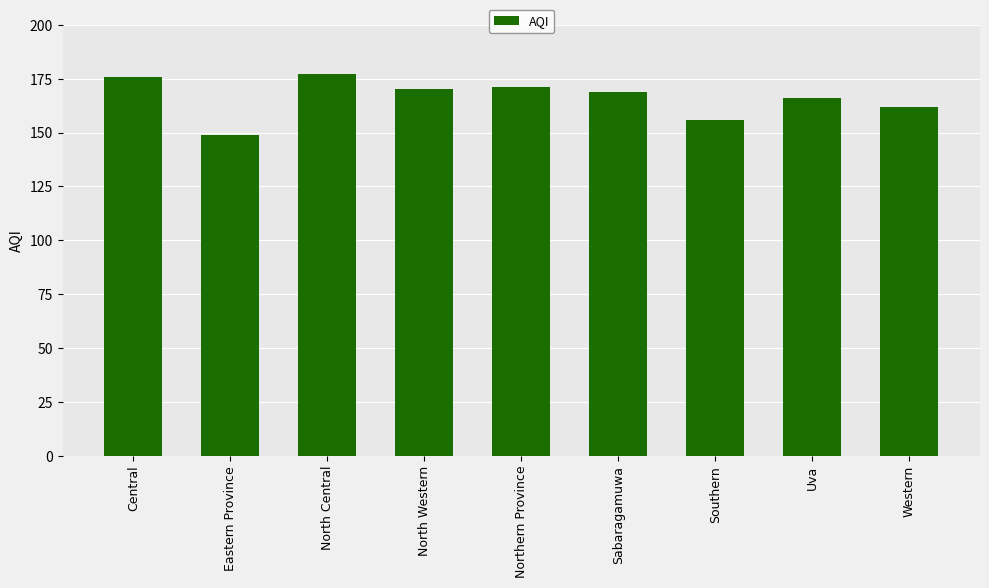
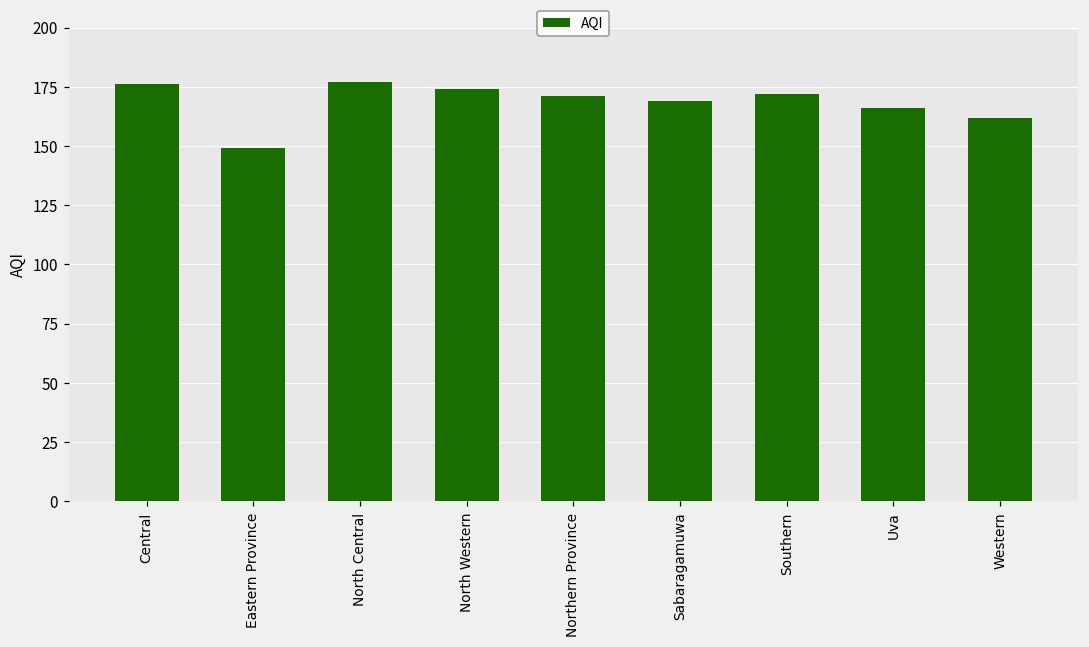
North Western: 170 -> 174
Southern: 156 -> 172
